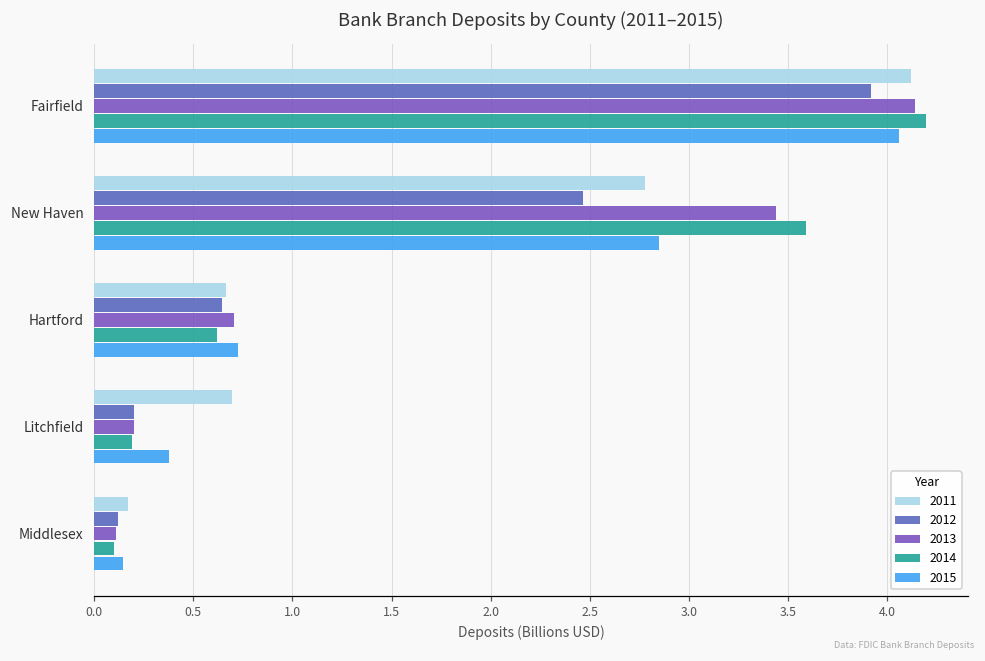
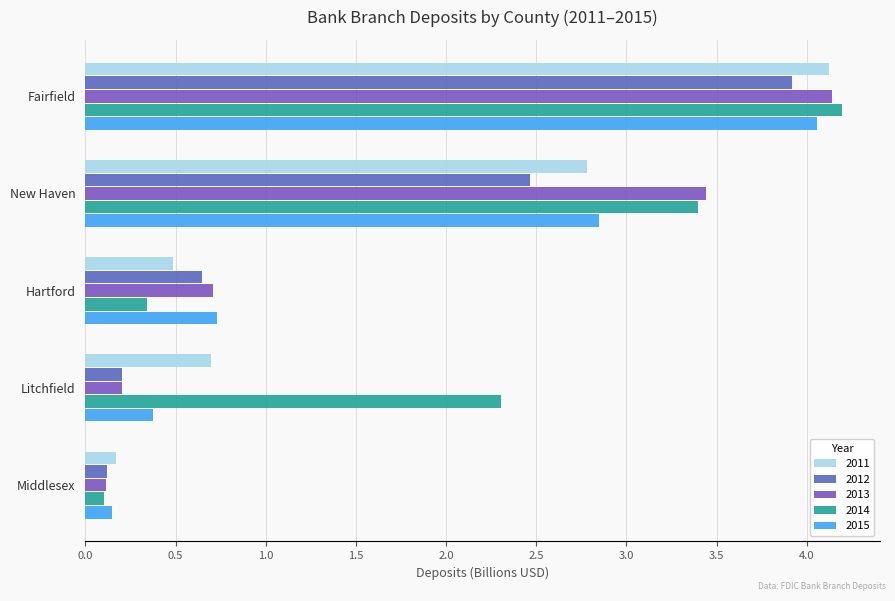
2014, New Haven: 3.59 -> 3.40
2011, Hartford: 0.67 -> 0.49
2014, Hartford: 0.62 -> 0.34
2014, Litchfield: 0.19 -> 2.30
